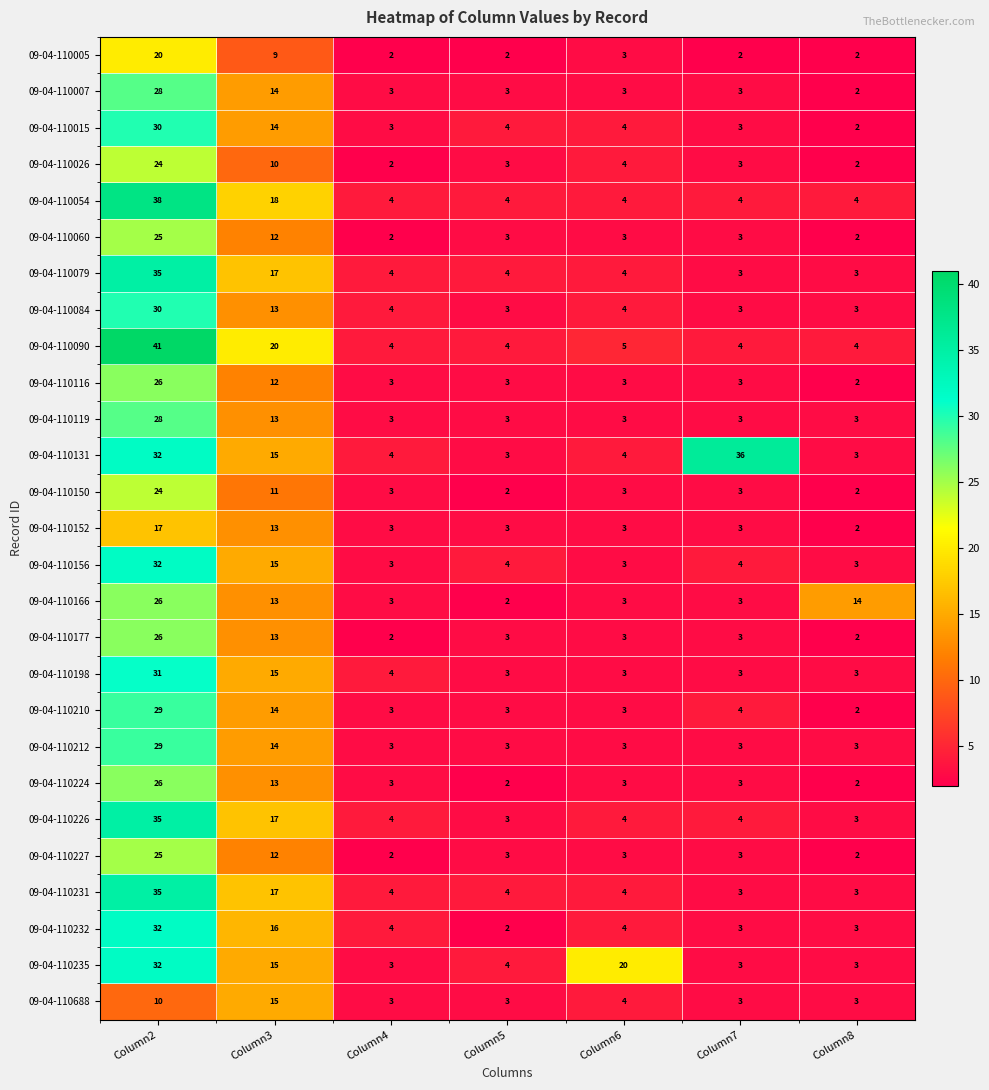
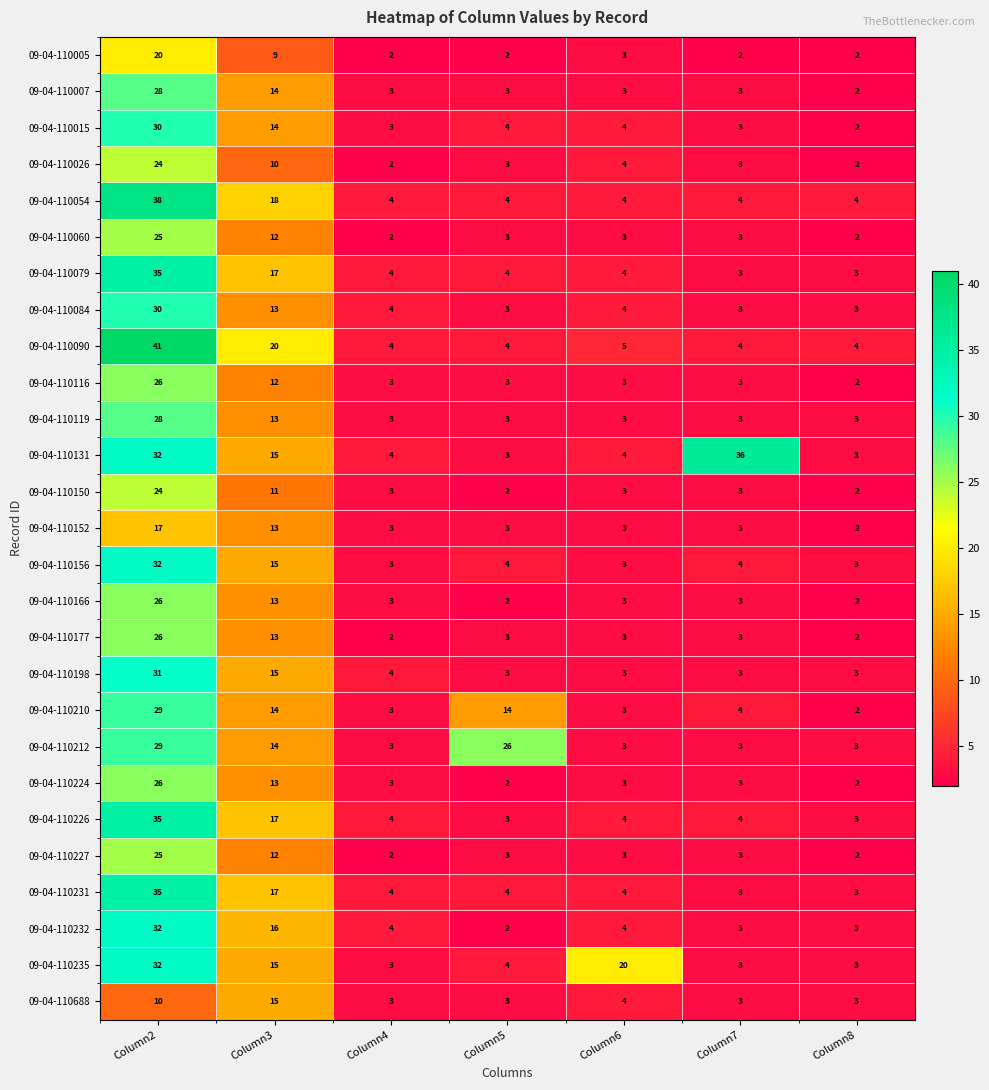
09-04-110166, Column8: 14 -> 2
09-04-110210, Column5: 3 -> 14
09-04-110212, Column5: 3 -> 26
